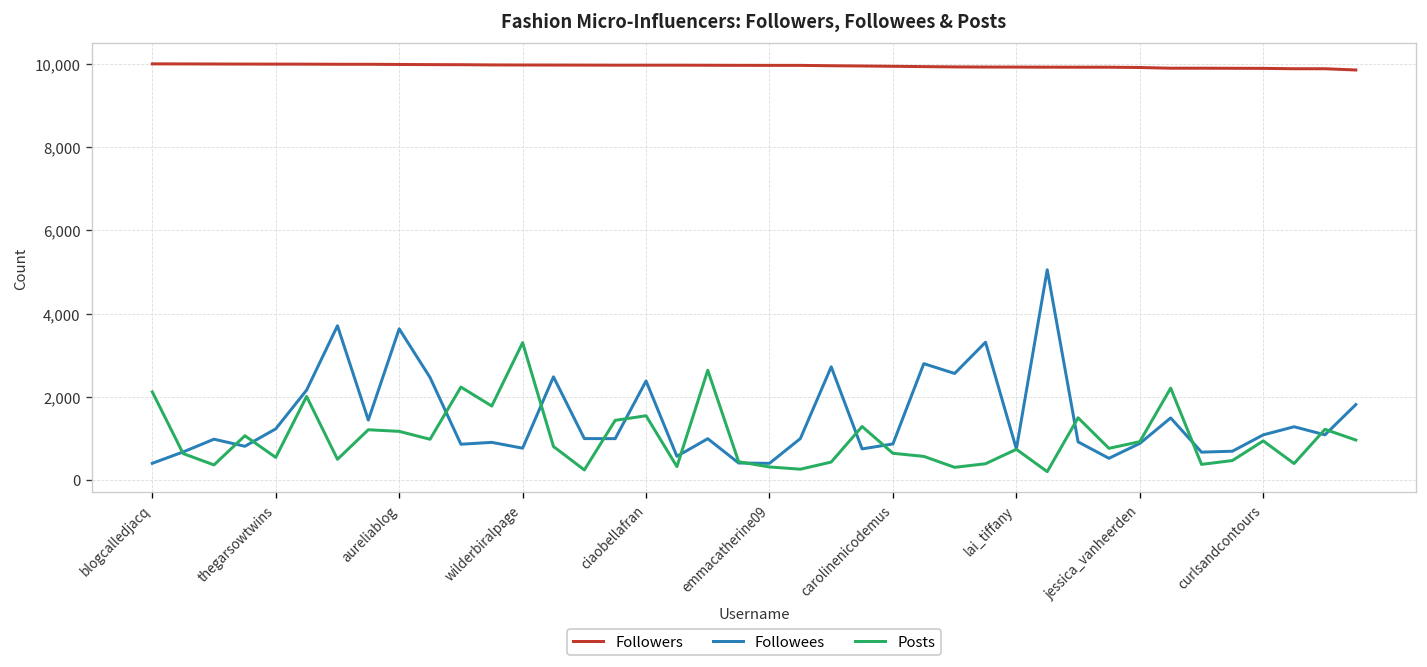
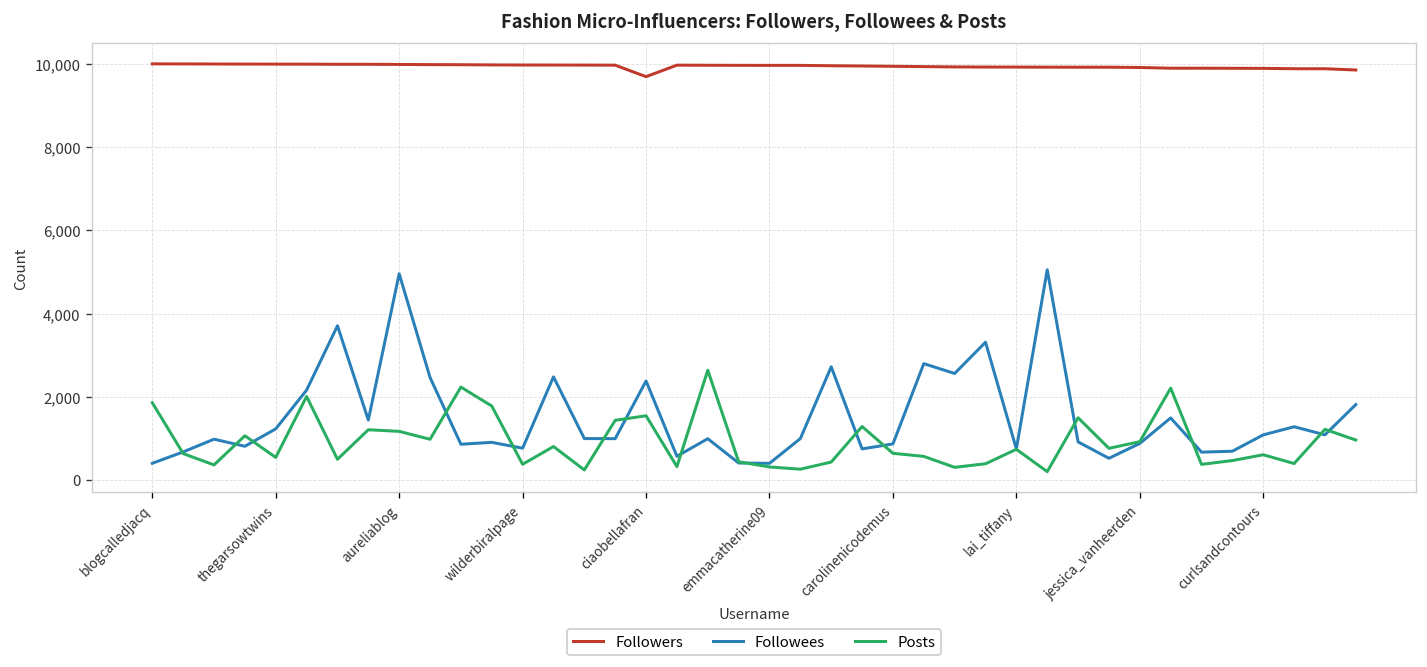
Posts, blogcalledjacq: 2,100 -> 1,900
Followees, aureliablog: 3,600 -> 5,000
Posts, wilderbiralpage: 3,300 -> 400
Followers, ciaobellafran: 10,000 -> 9,700
Posts, curlsandcontours: 900 -> 600
